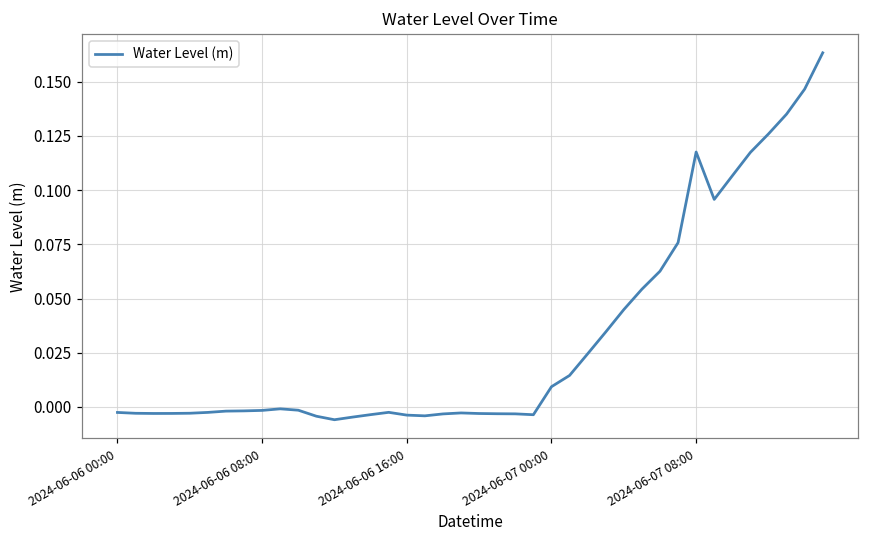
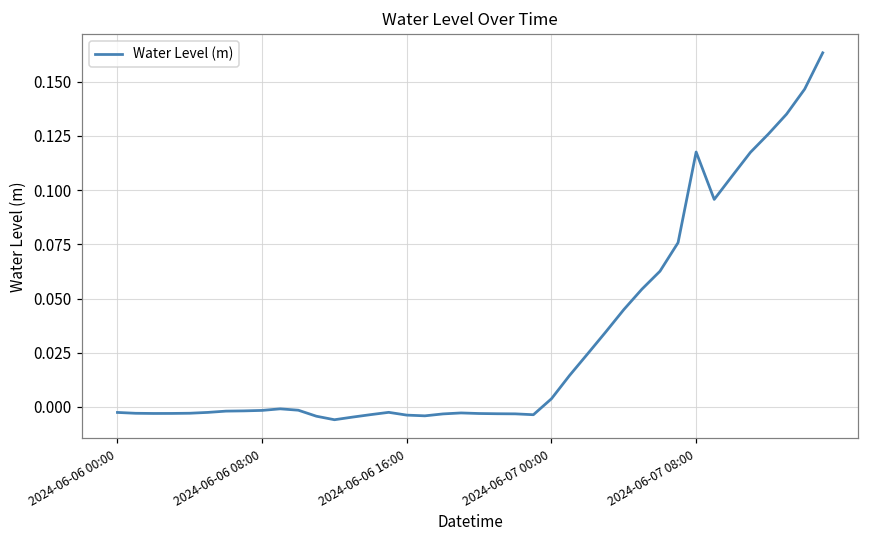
2024-06-07 00:00: 0.009 -> 0.004
